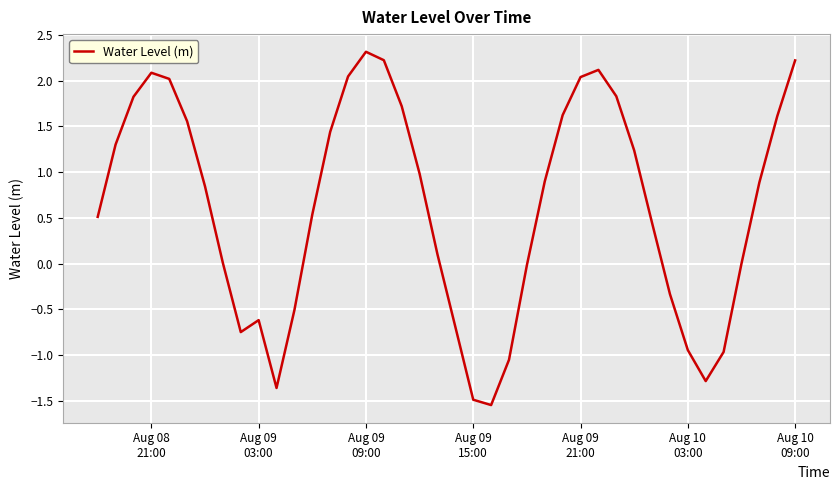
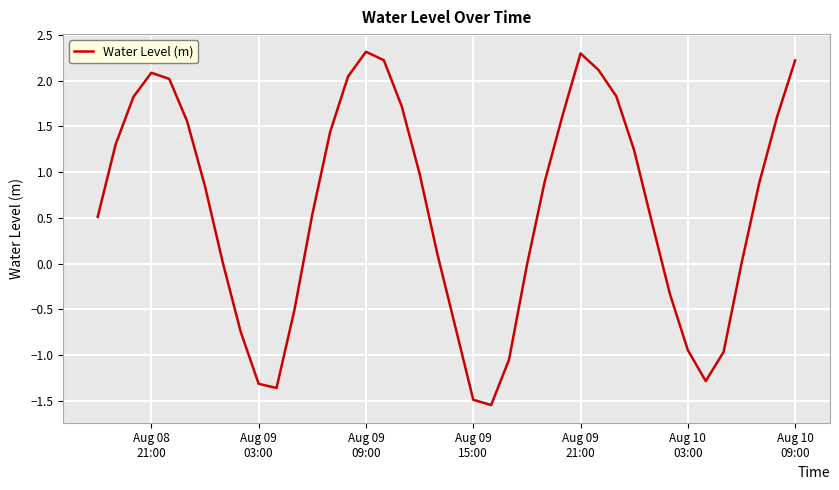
Aug 09 03:00: -0.6 -> -1.3
Aug 09 21:00: 2.0 -> 2.3
